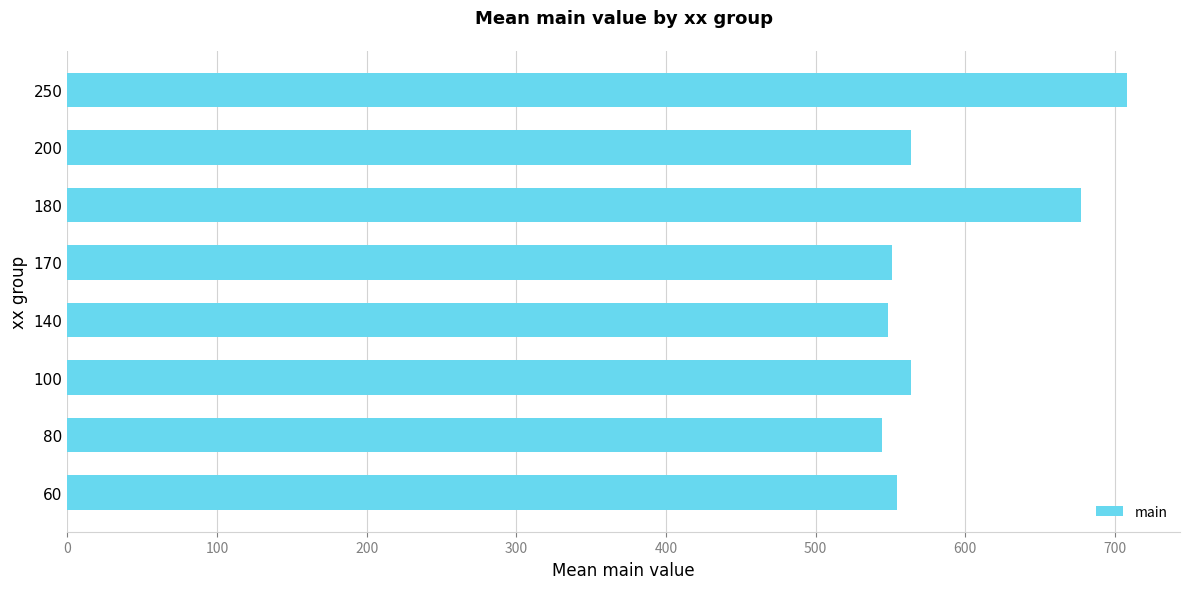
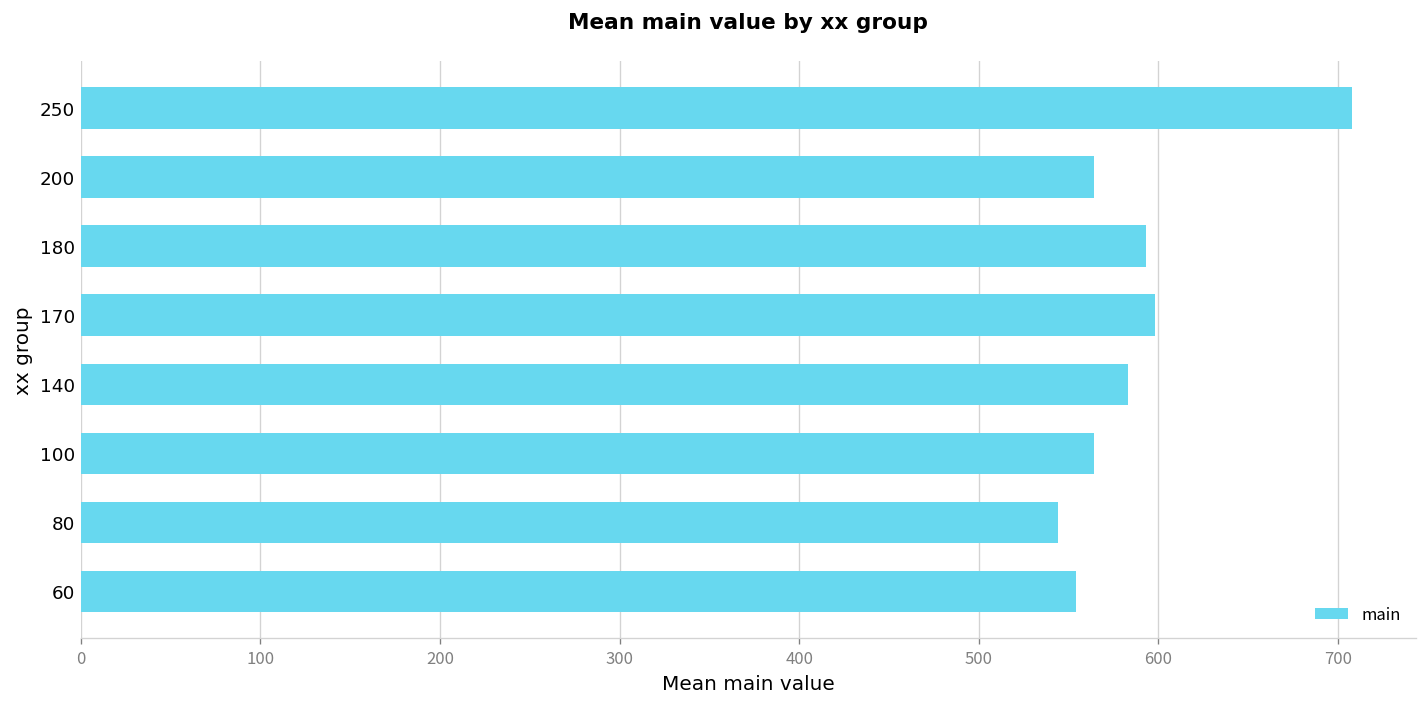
180: 677 -> 593
170: 551 -> 598
140: 548 -> 583
